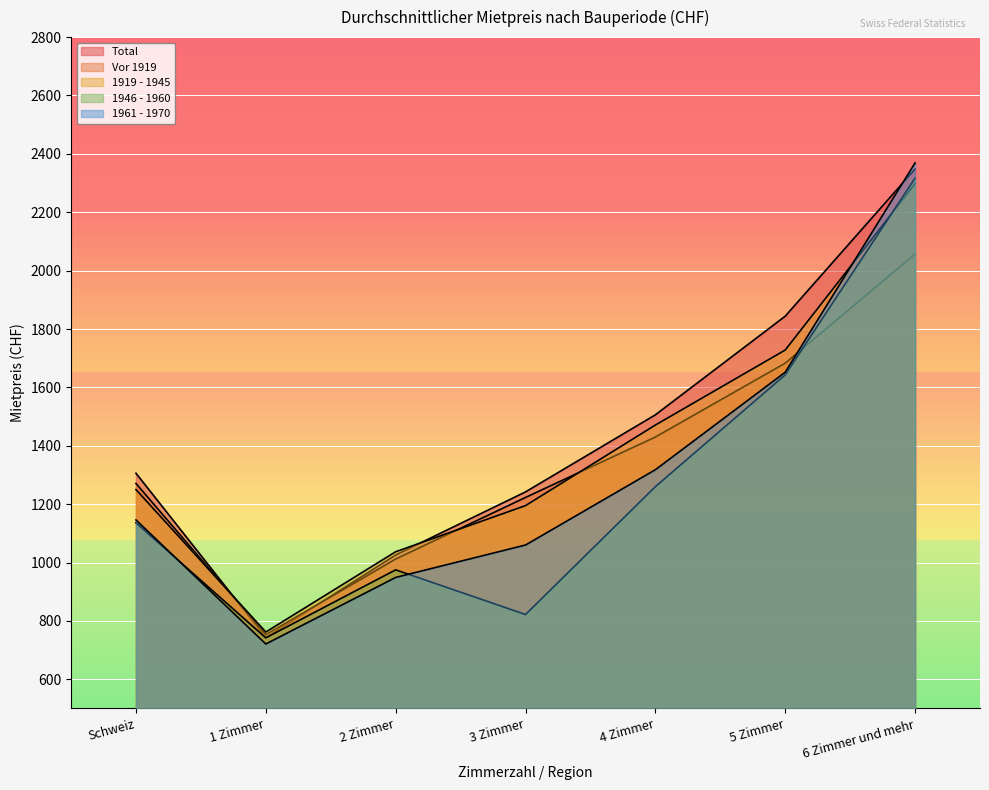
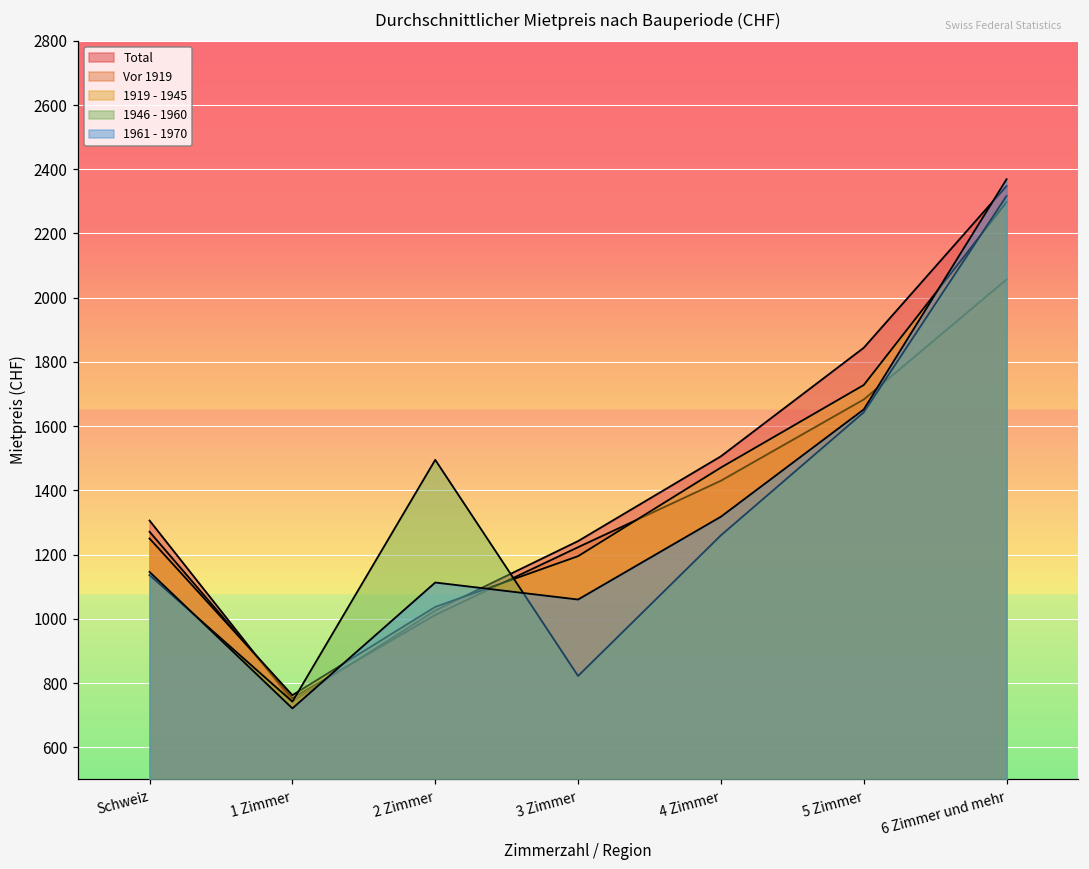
1946 - 1960, 2 Zimmer: 980 -> 1500
1961 - 1970, 2 Zimmer: 950 -> 1110
